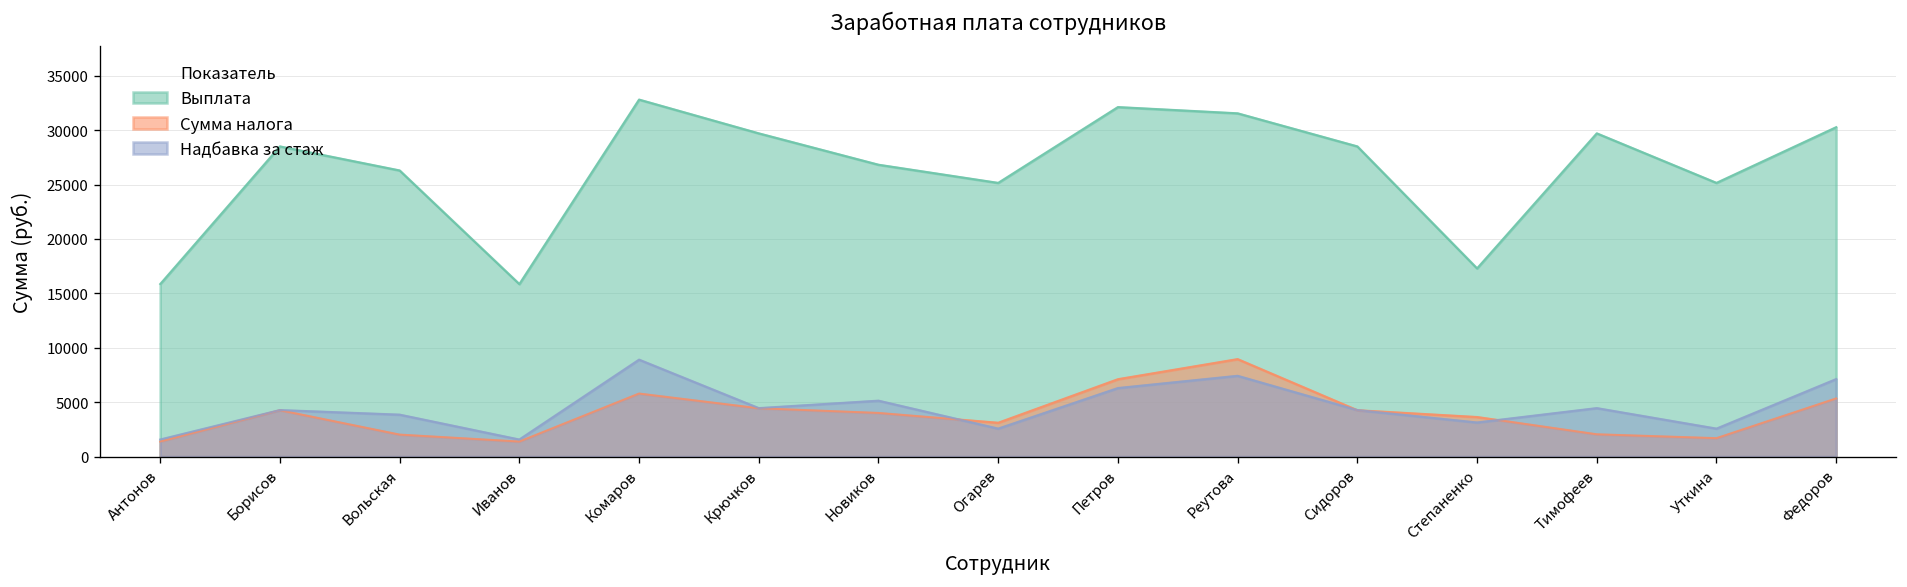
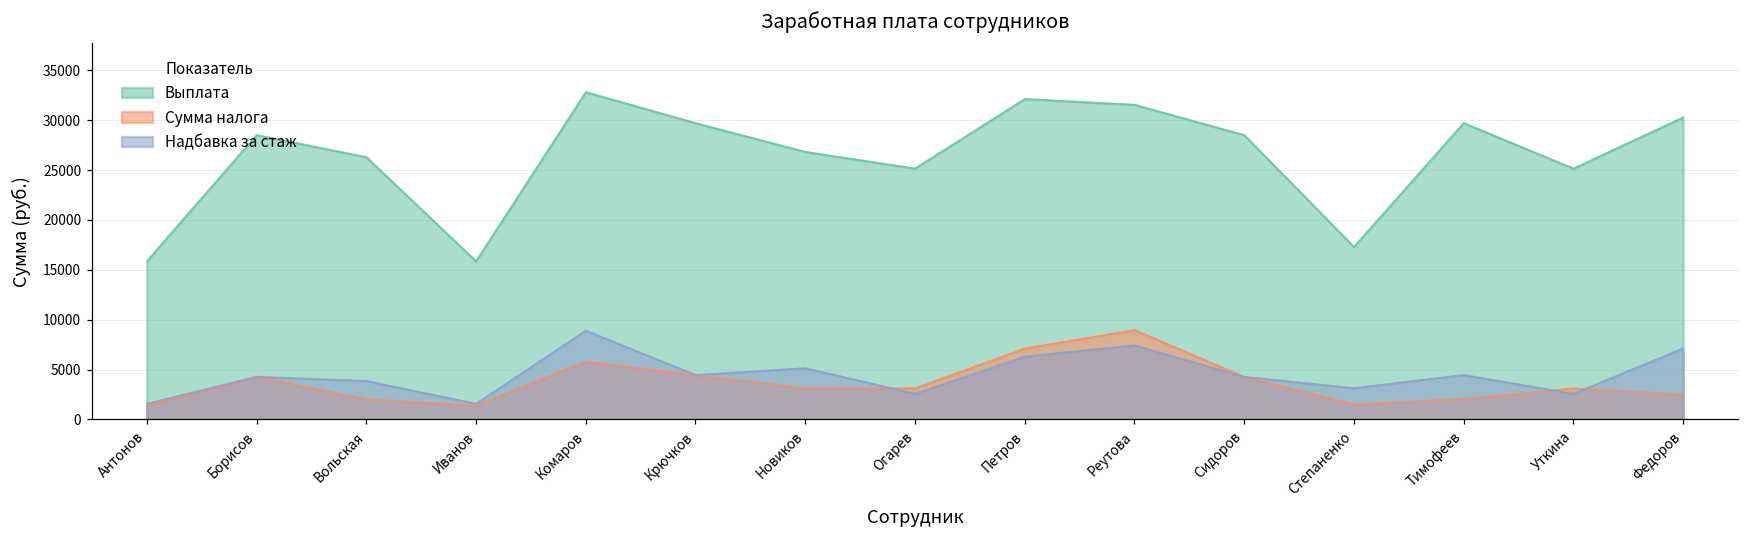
Сумма налога, Новиков: 4000 -> 3000
Сумма налога, Степаненко: 4000 -> 2000
Сумма налога, Уткина: 2000 -> 3000
Сумма налога, Федоров: 5000 -> 2000
